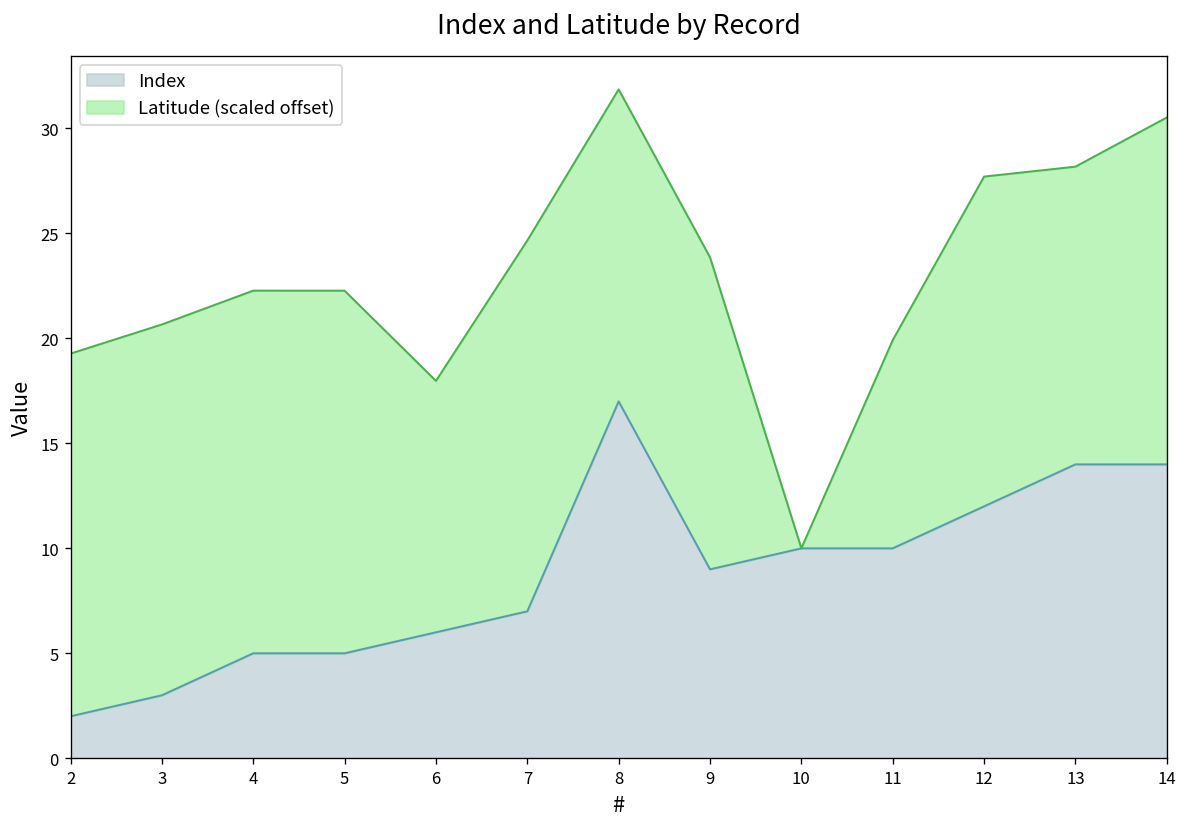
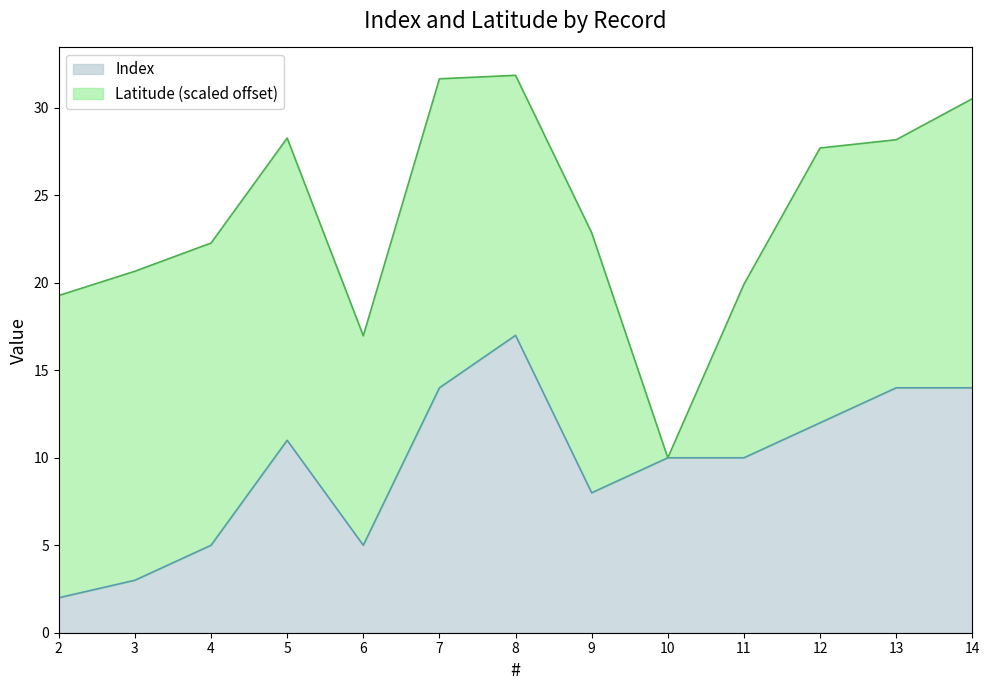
Index, 5: 5 -> 11
Index, 6: 6 -> 5
Index, 7: 7 -> 14
Index, 9: 9 -> 8
